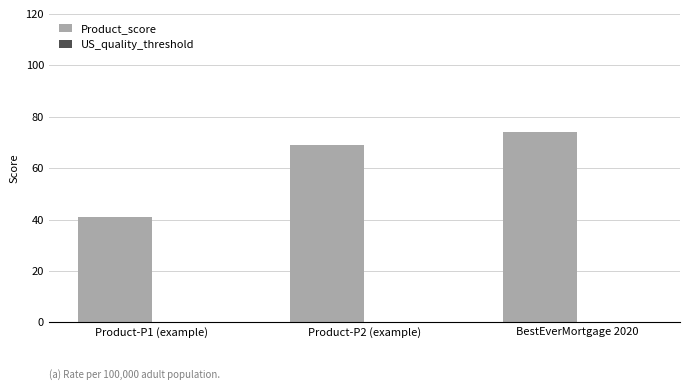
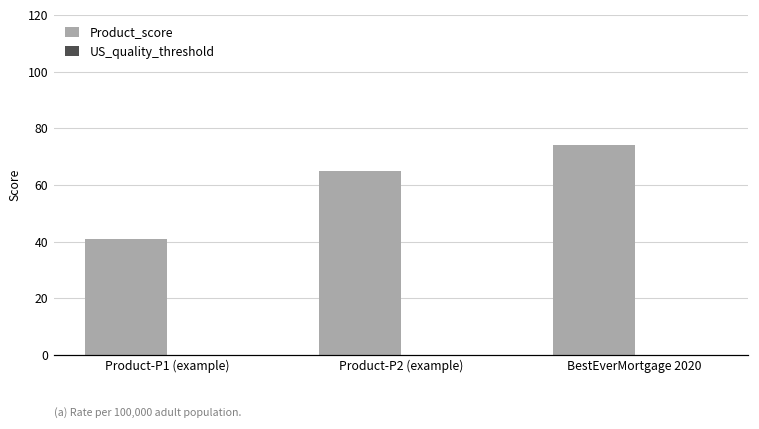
Product_score, Product-P2 (example): 69 -> 65
